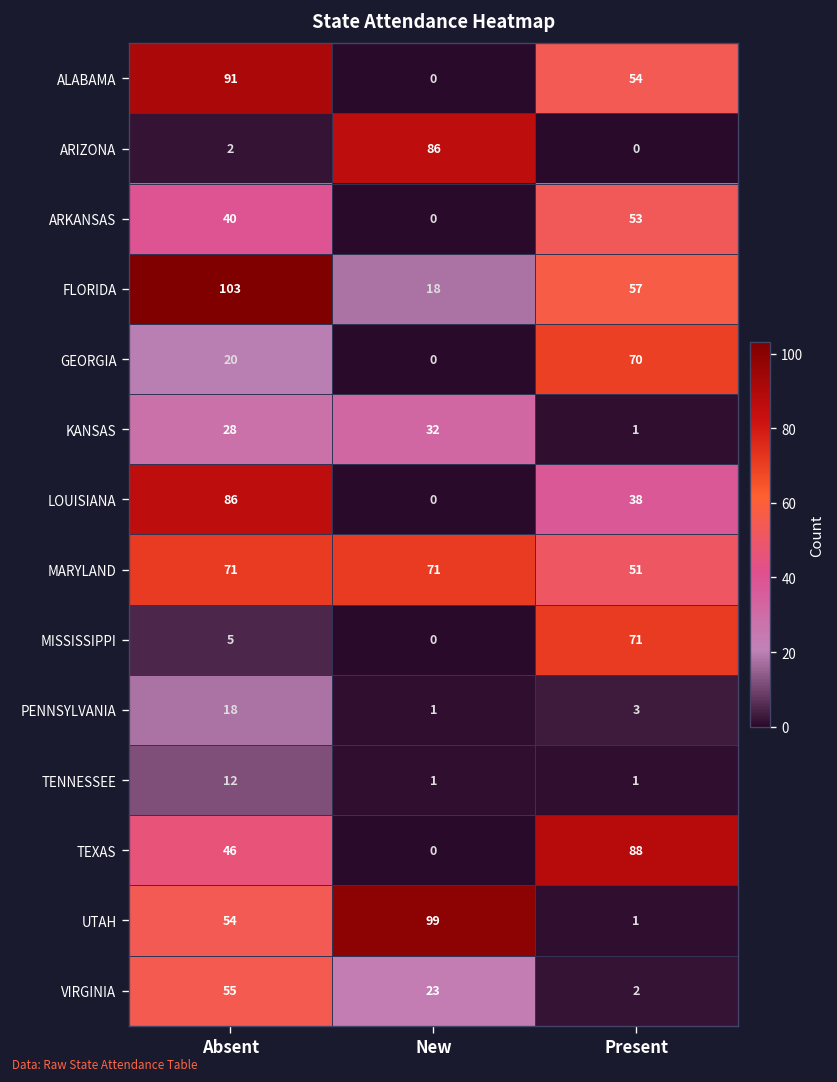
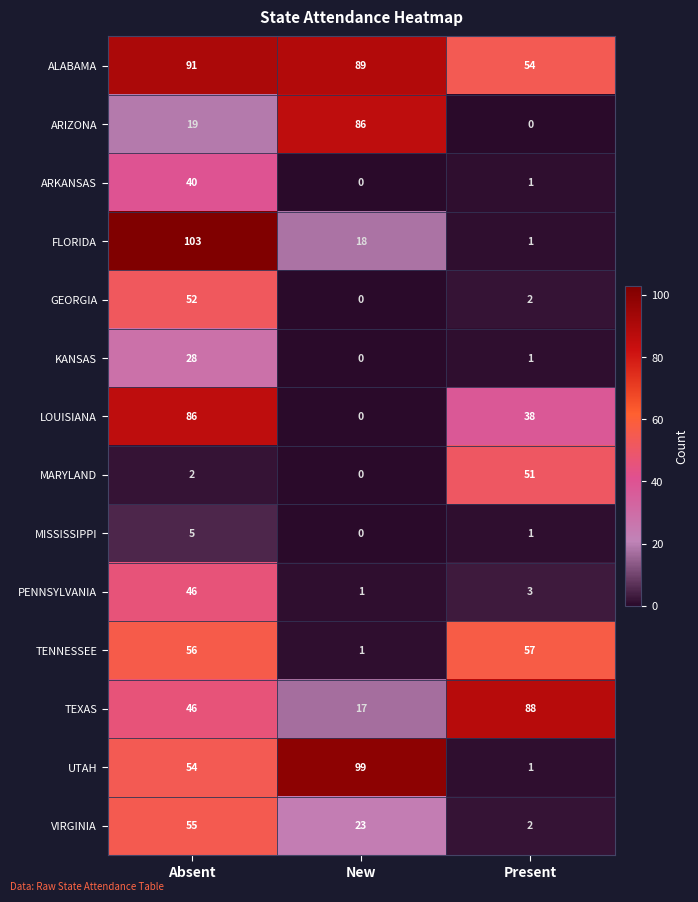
ALABAMA, New: 0 -> 89
ARIZONA, Absent: 2 -> 19
ARKANSAS, Present: 53 -> 1
FLORIDA, Present: 57 -> 1
GEORGIA, Absent: 20 -> 52
GEORGIA, Present: 70 -> 2
KANSAS, New: 32 -> 0
MARYLAND, Absent: 71 -> 2
MARYLAND, New: 71 -> 0
MISSISSIPPI, Present: 71 -> 1
PENNSYLVANIA, Absent: 18 -> 46
TENNESSEE, Absent: 12 -> 56
TENNESSEE, Present: 1 -> 57
TEXAS, New: 0 -> 17
